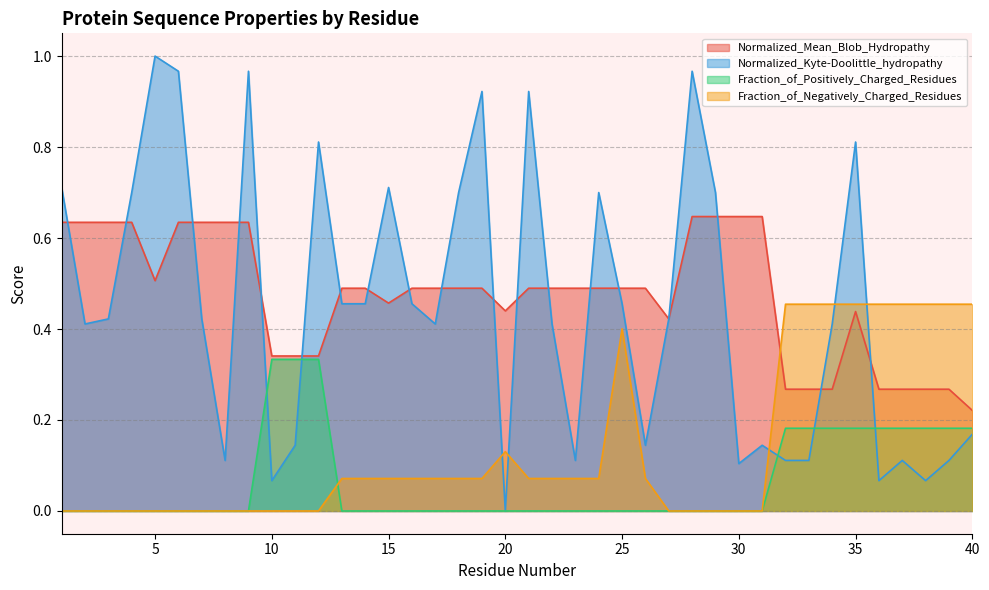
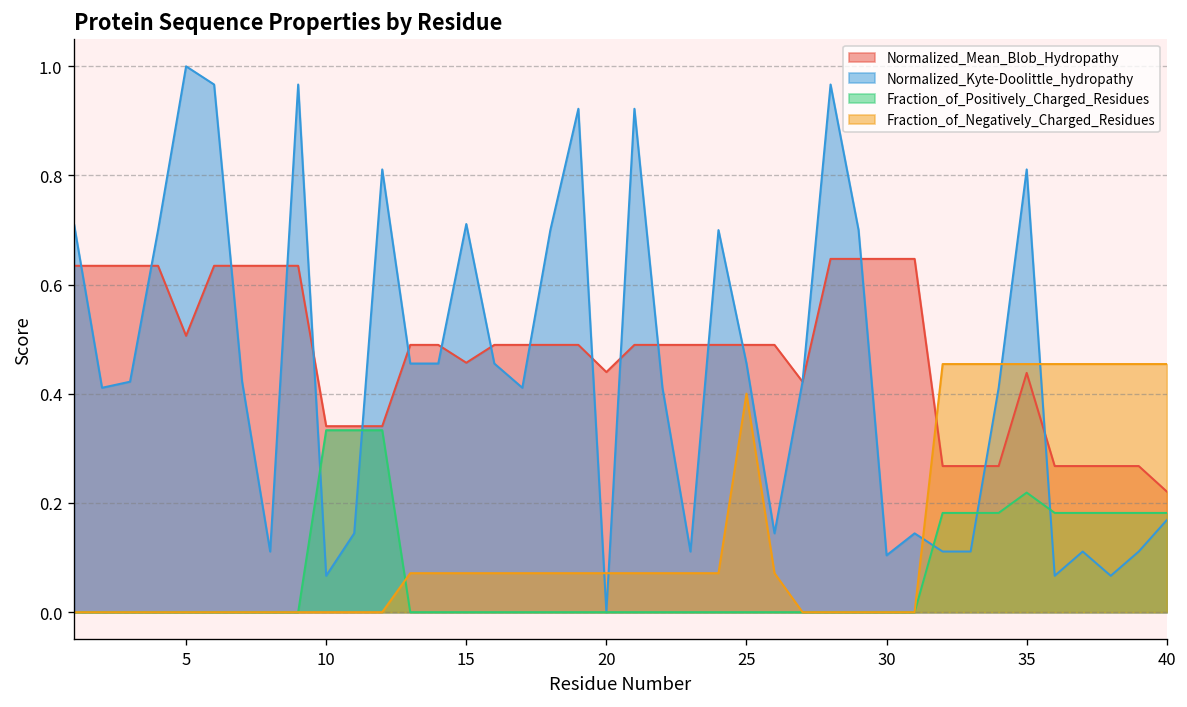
Fraction_of_Negatively_Charged_Residues, 20: 0.13 -> 0.07
Fraction_of_Positively_Charged_Residues, 35: 0.18 -> 0.22
